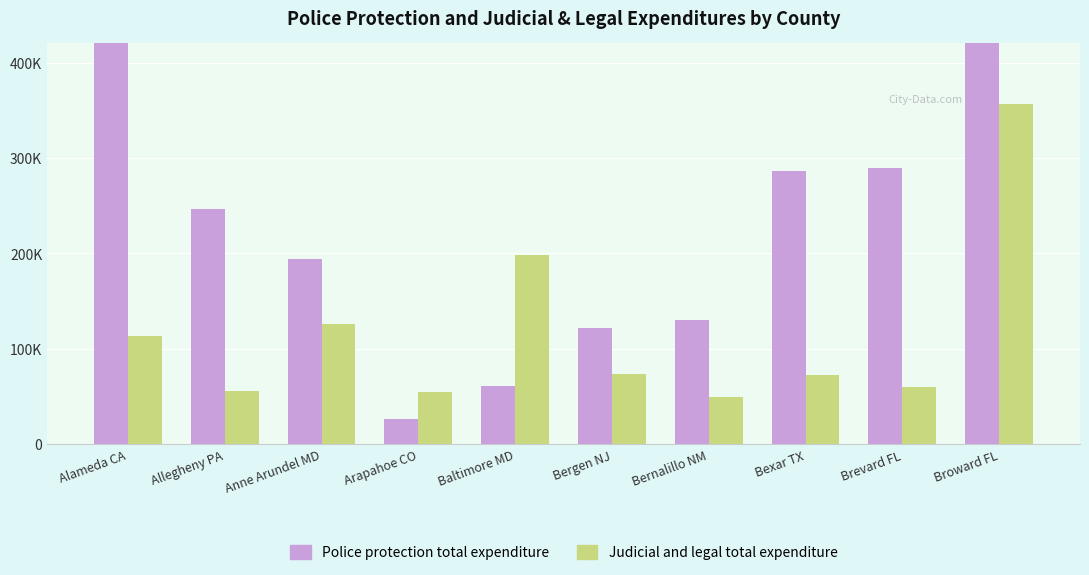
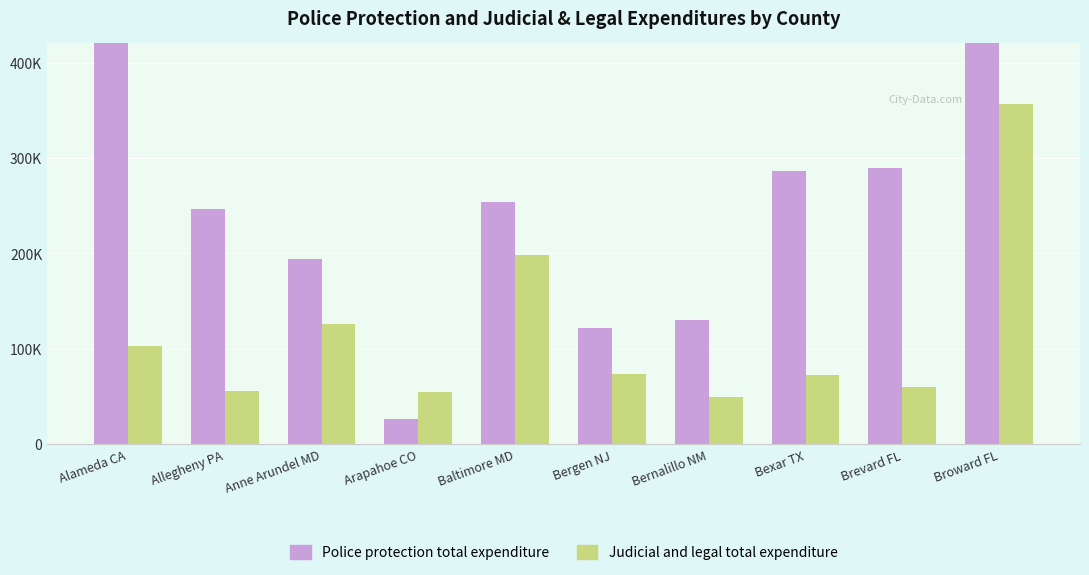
Judicial and legal total expenditure, Alameda CA: 110000 -> 100000
Police protection total expenditure, Baltimore MD: 60000 -> 250000
